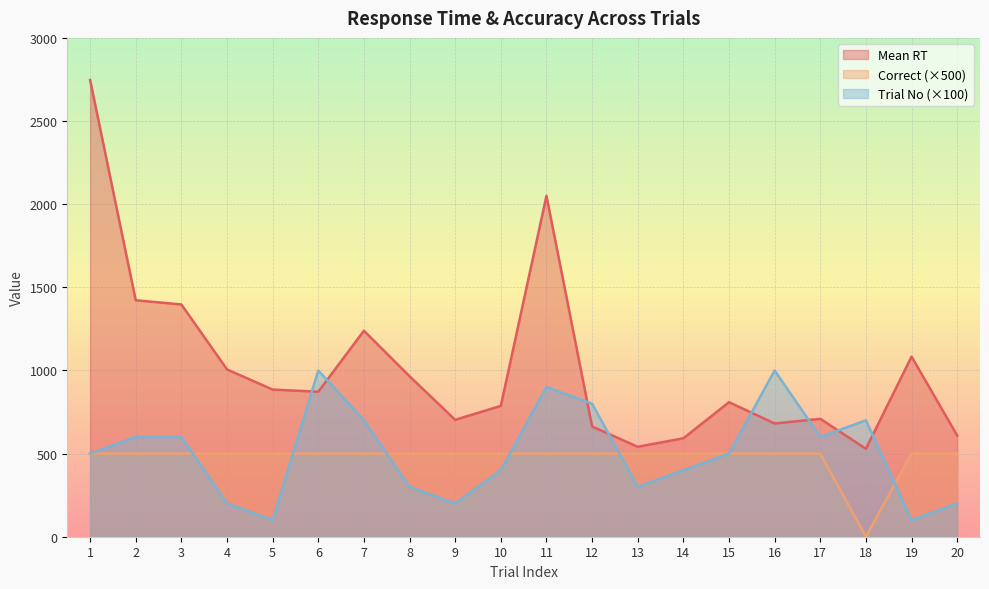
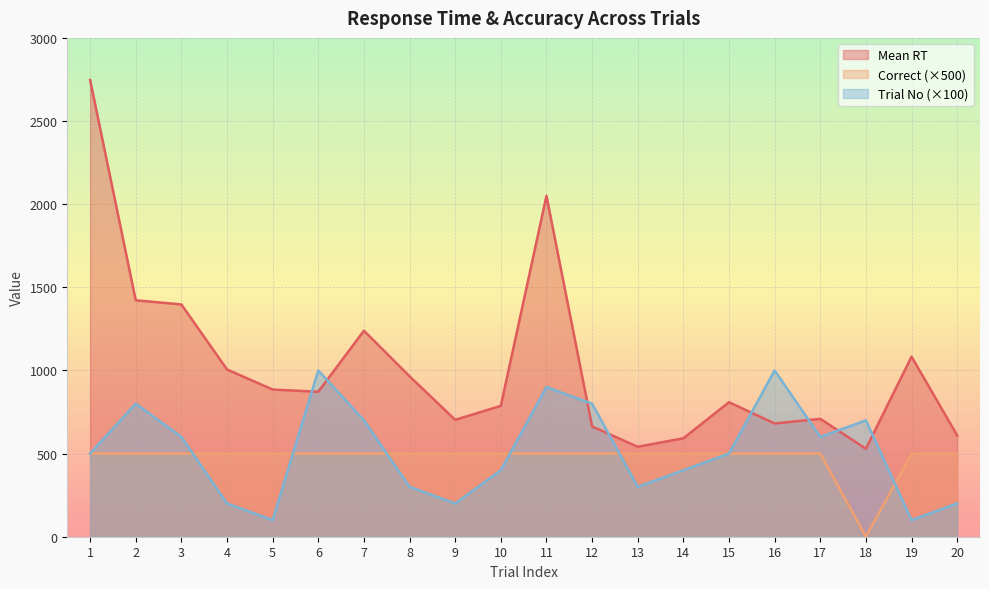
Trial No (×100), 2: 600 -> 800
